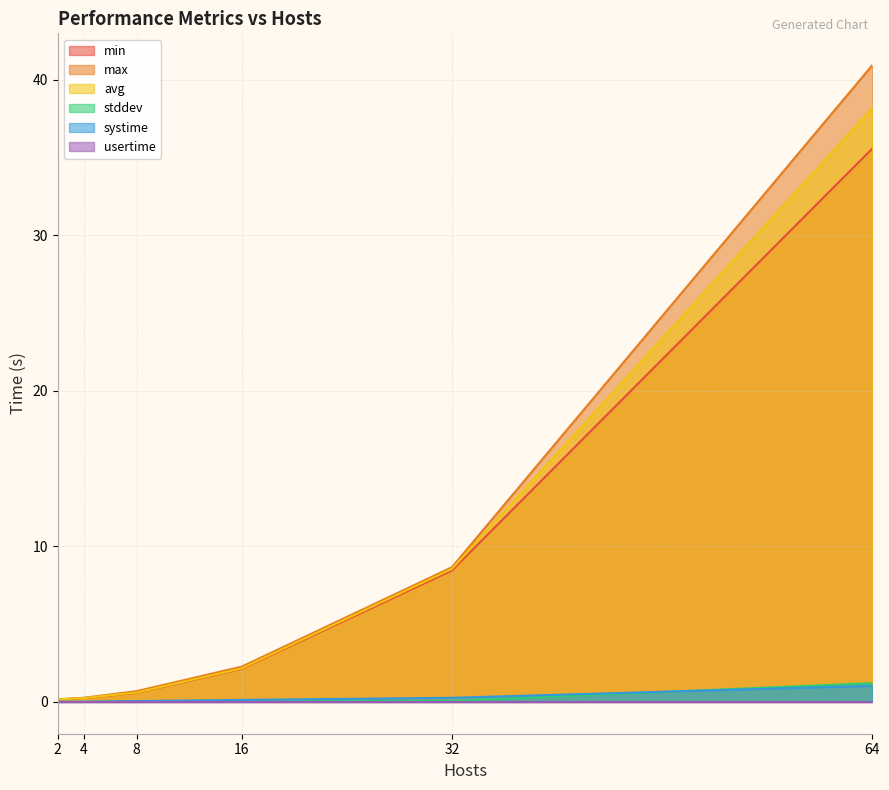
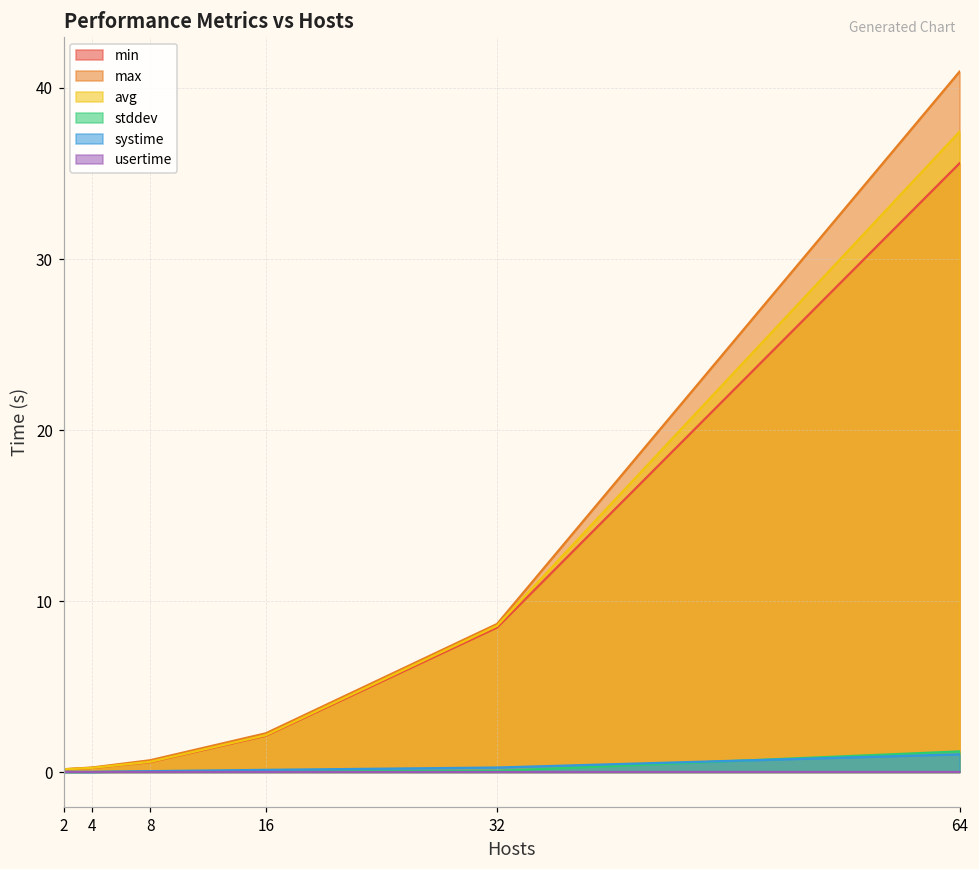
avg, 64: 38.2 -> 37.4
